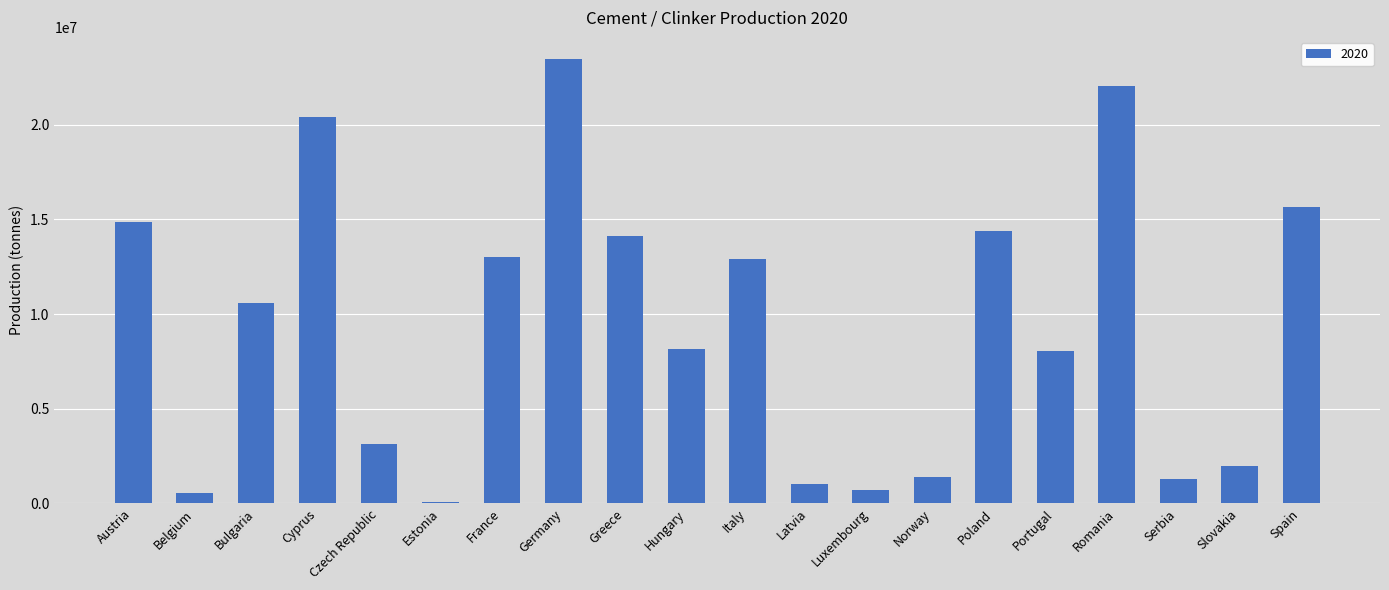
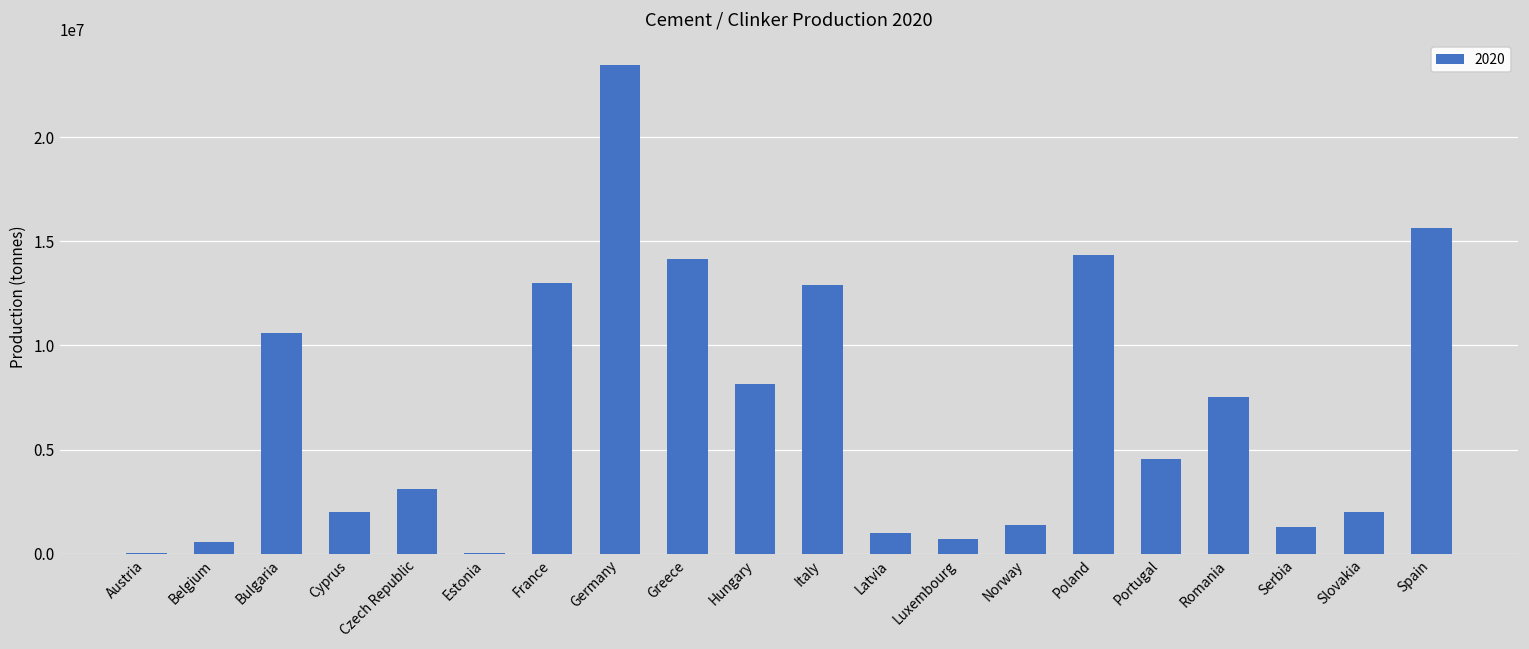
Austria: 14900000 -> 0
Cyprus: 20400000 -> 2000000
Portugal: 8100000 -> 4600000
Romania: 22100000 -> 7500000
